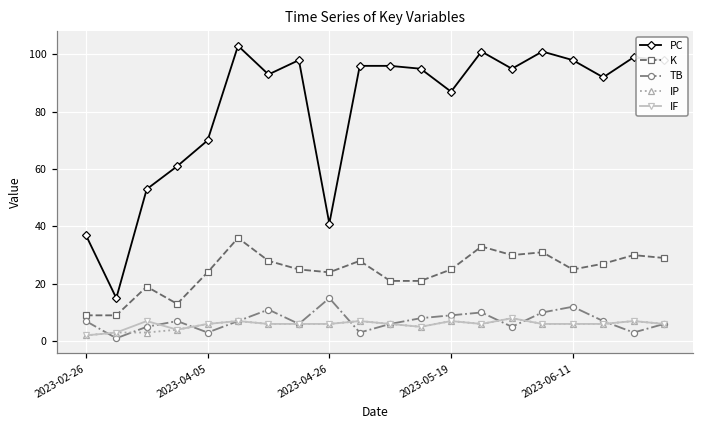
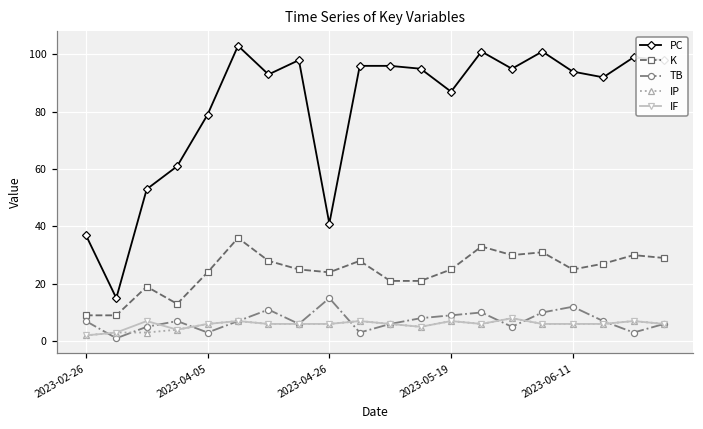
PC, 2023-04-05: 70 -> 79
PC, 2023-06-11: 98 -> 94
